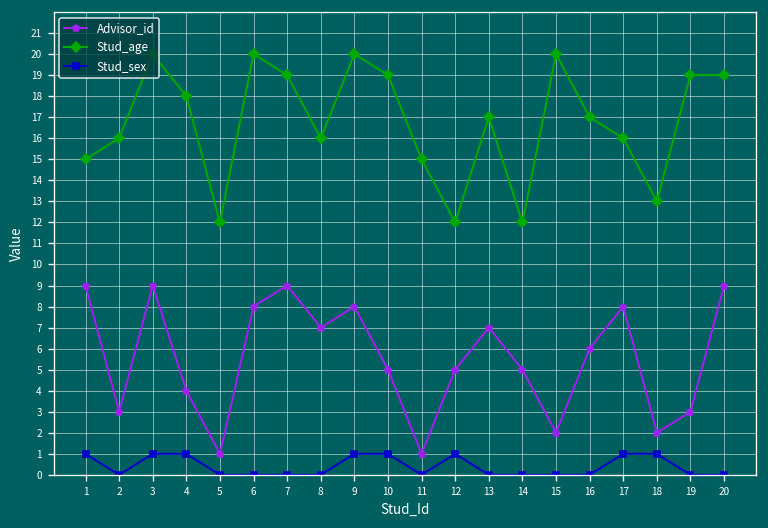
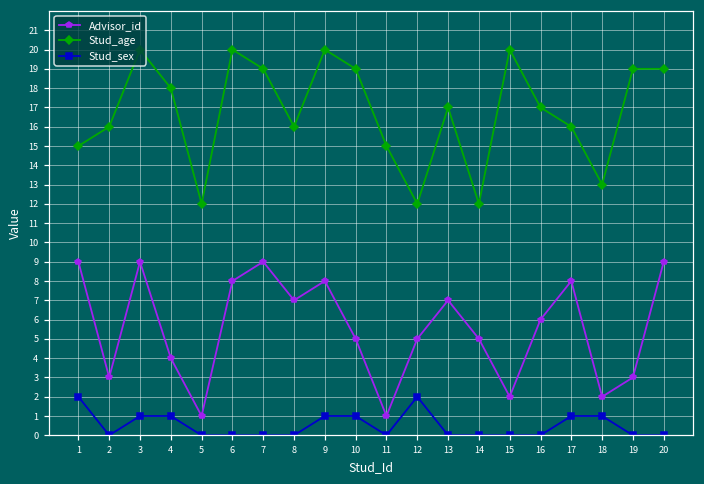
Stud_sex, 1: 1 -> 2
Stud_sex, 12: 1 -> 2
